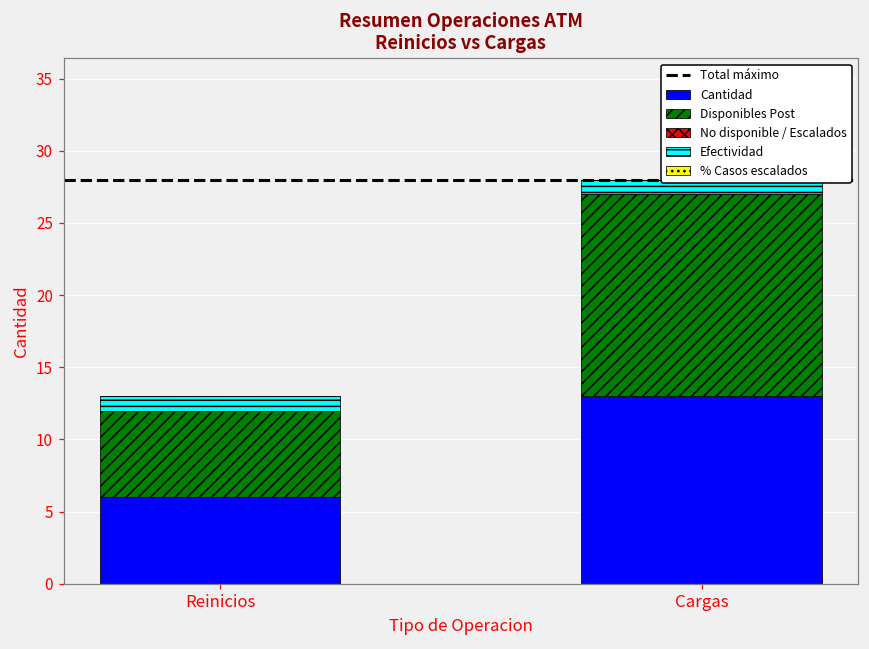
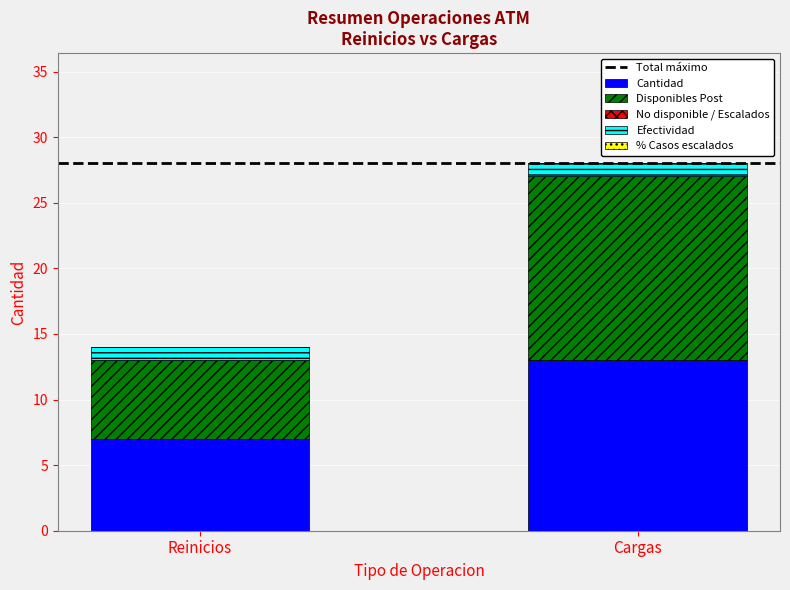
Cantidad, Reinicios: 6 -> 7
